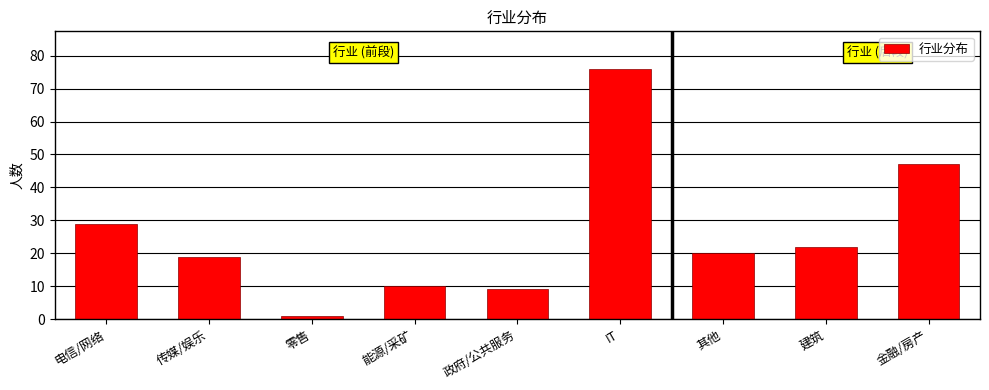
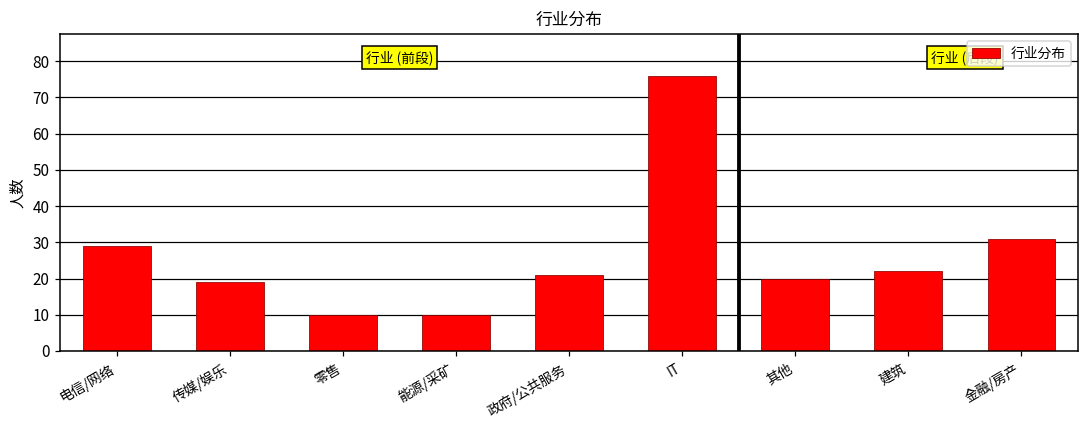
零售: 1 -> 10
政府/公共服务: 9 -> 21
金融/房产: 47 -> 31
